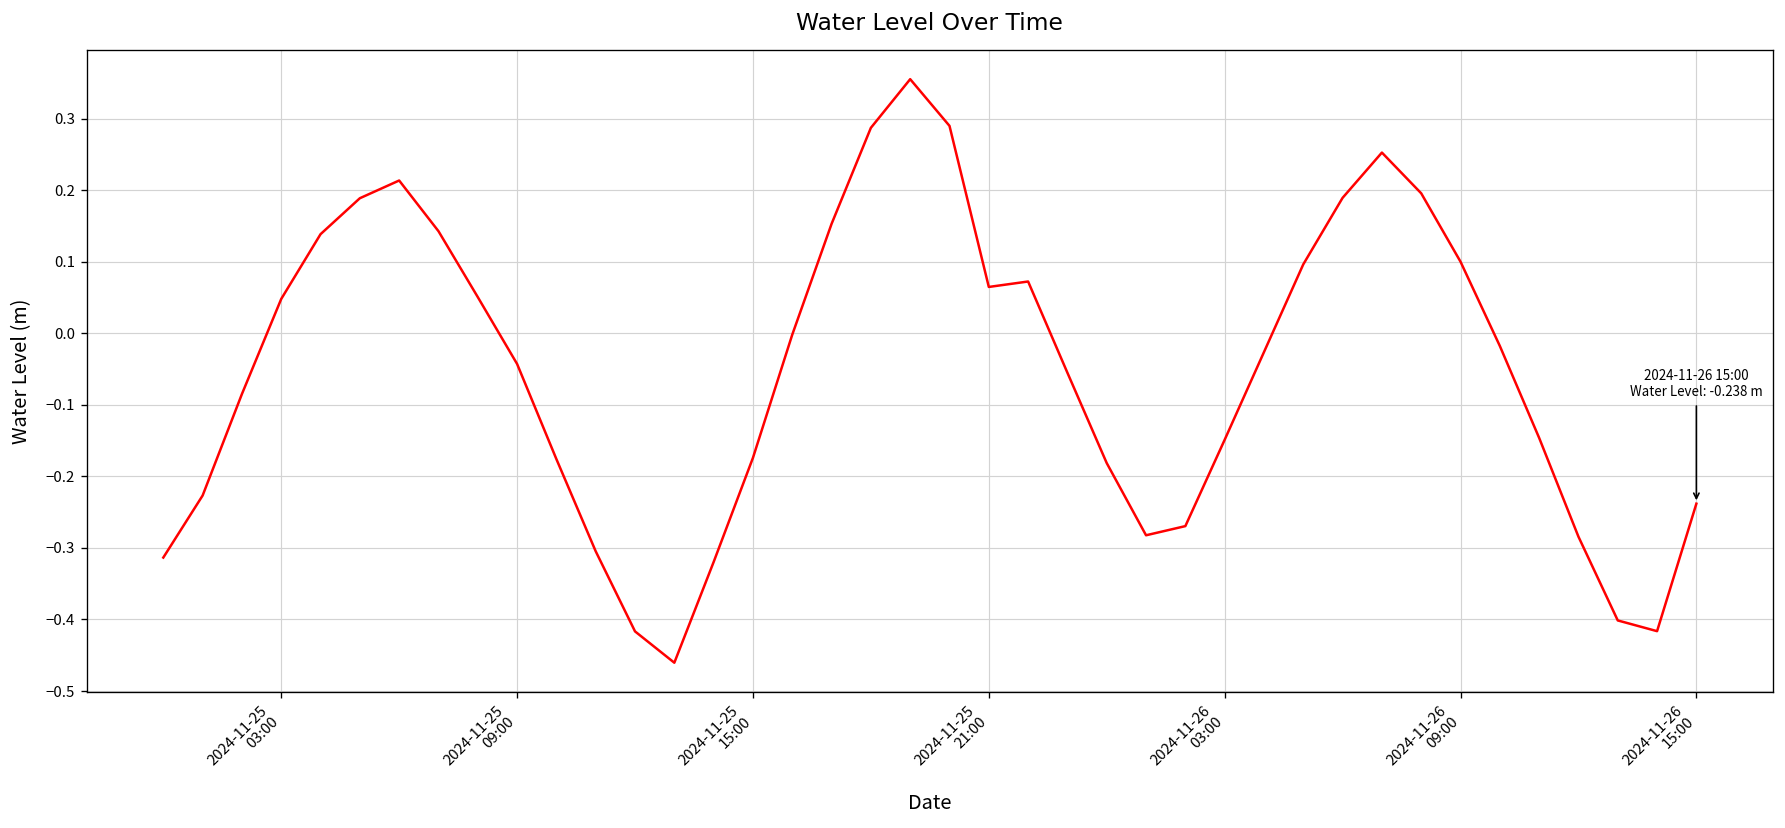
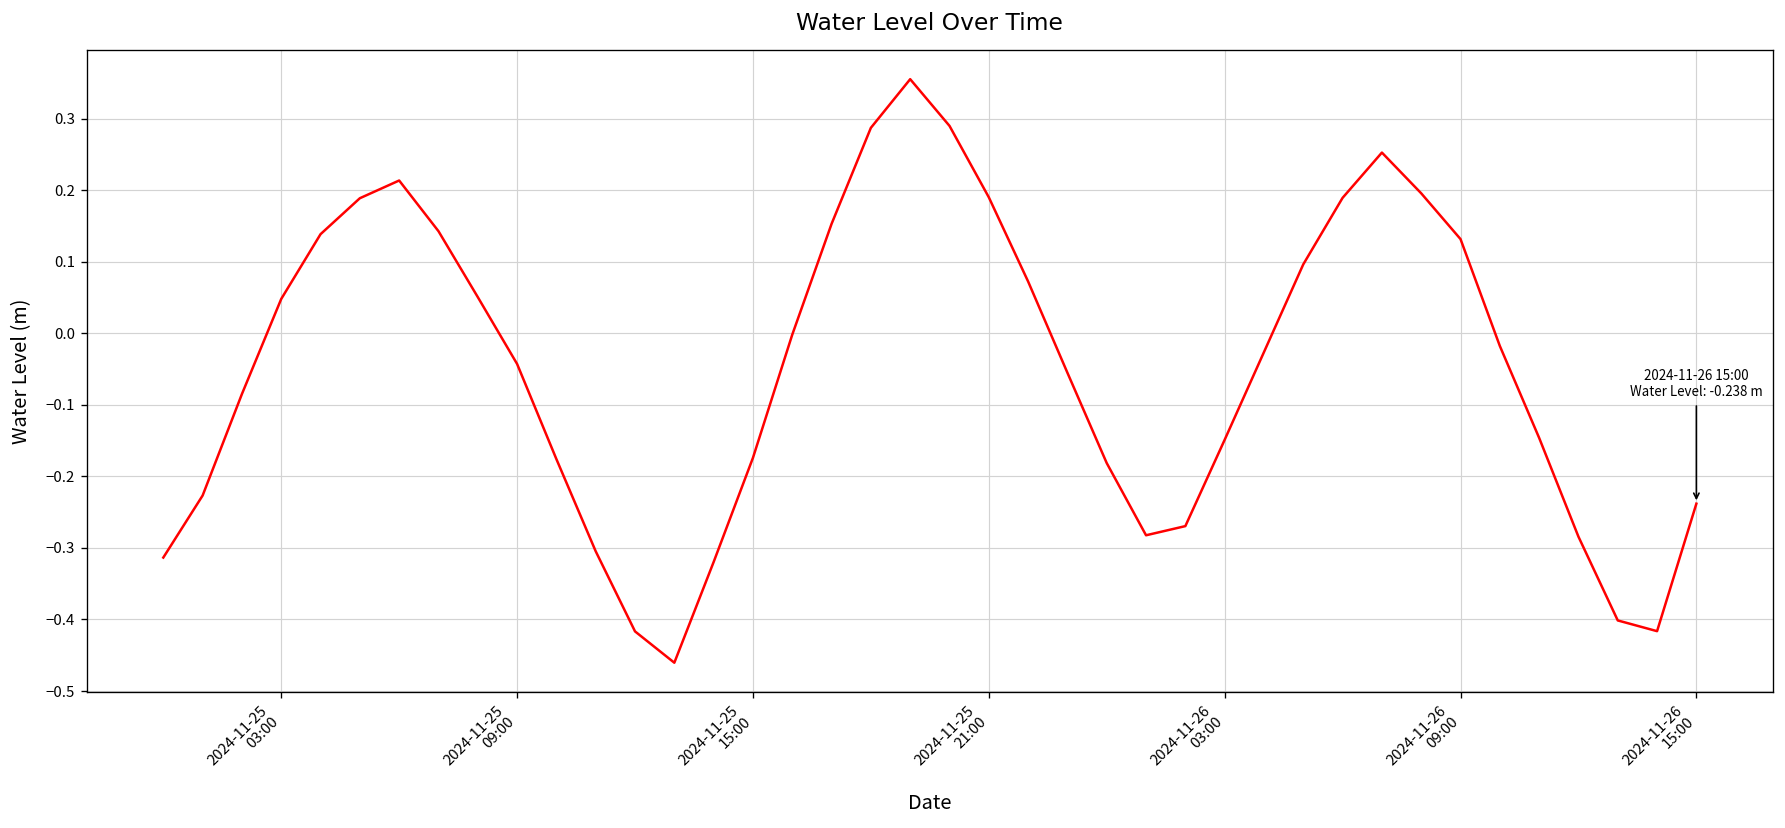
2024-11-25 21:00: 0.06 -> 0.19
2024-11-26 09:00: 0.10 -> 0.13
